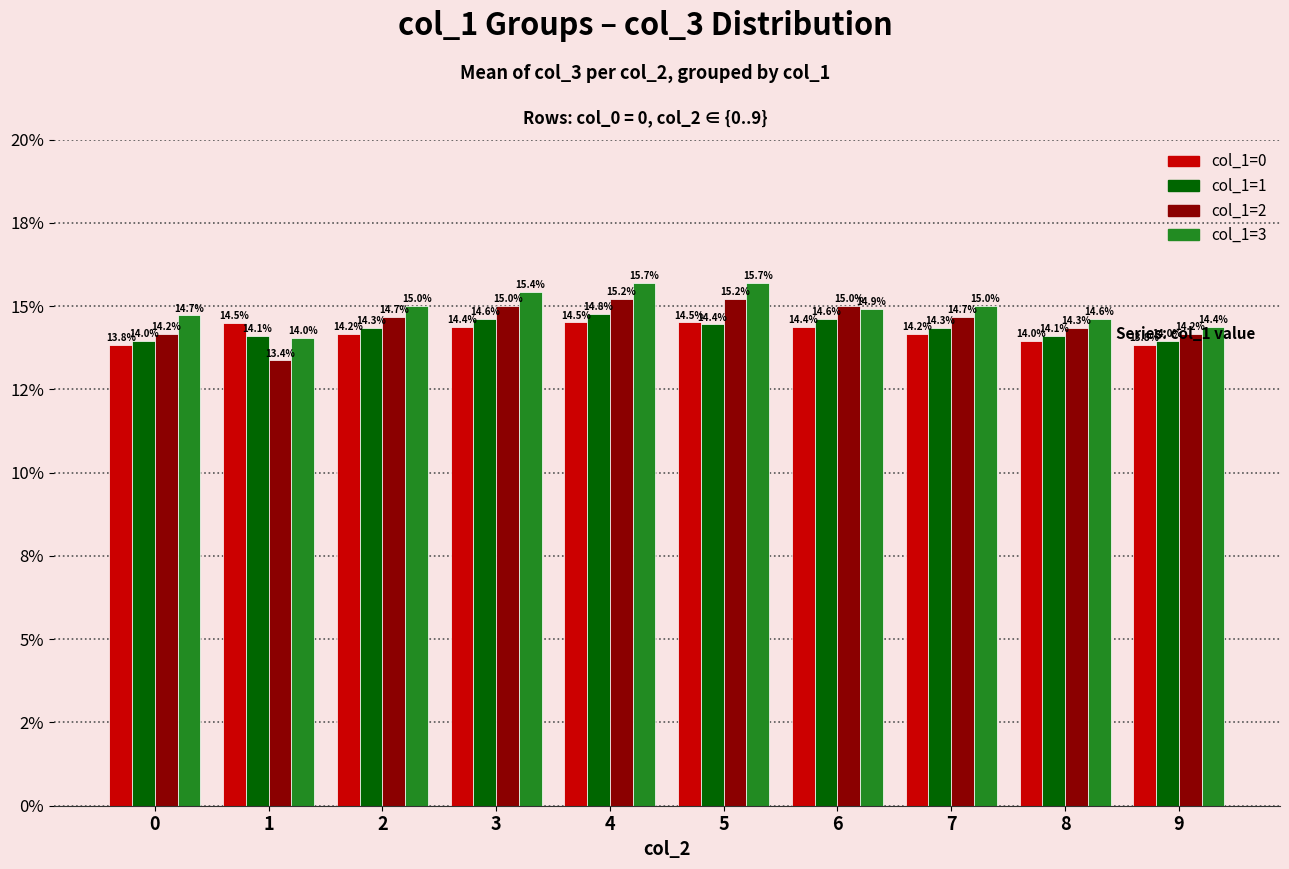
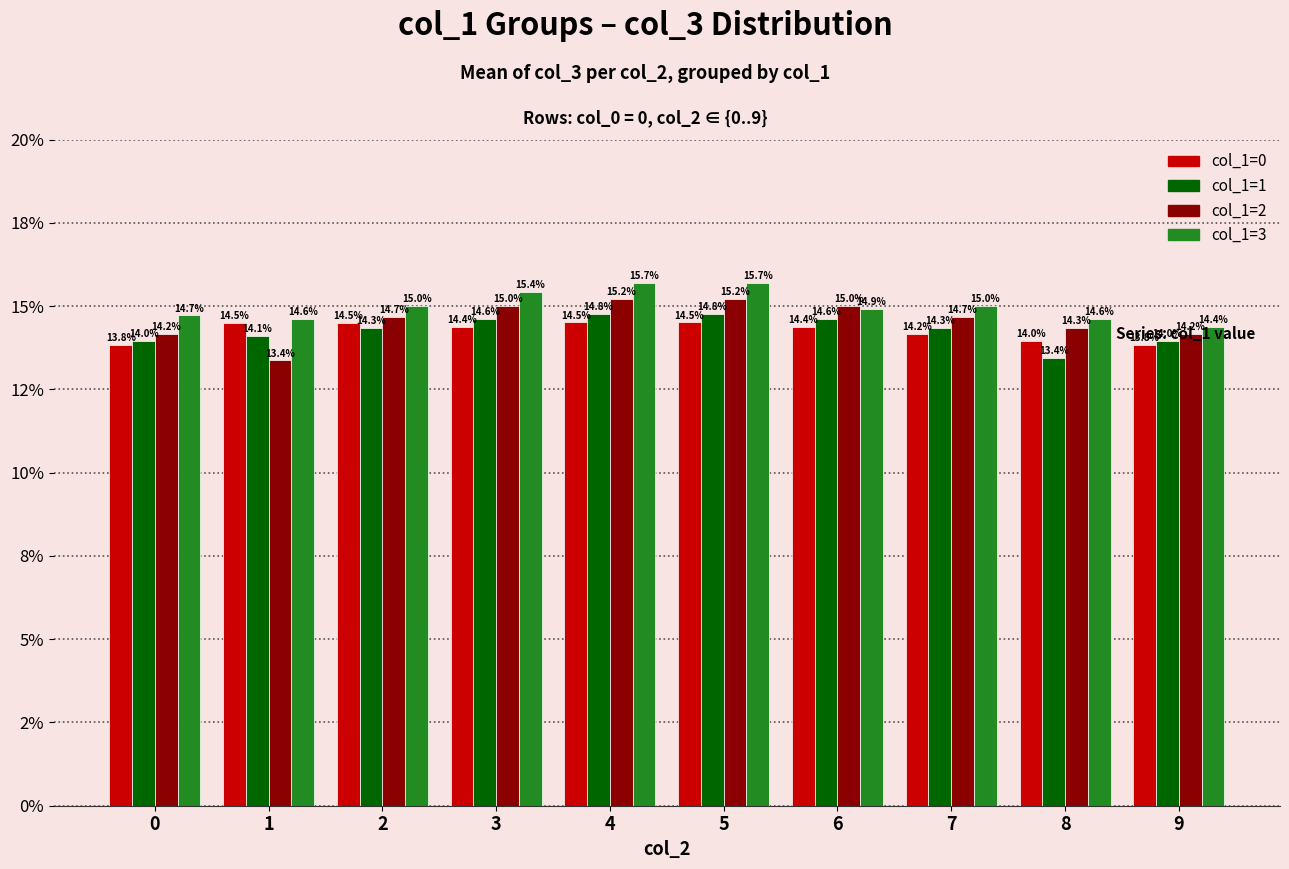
col_1=3, 1: 14.0% -> 14.6%
col_1=0, 2: 14.2% -> 14.5%
col_1=1, 5: 14.4% -> 14.8%
col_1=1, 8: 14.1% -> 13.4%
